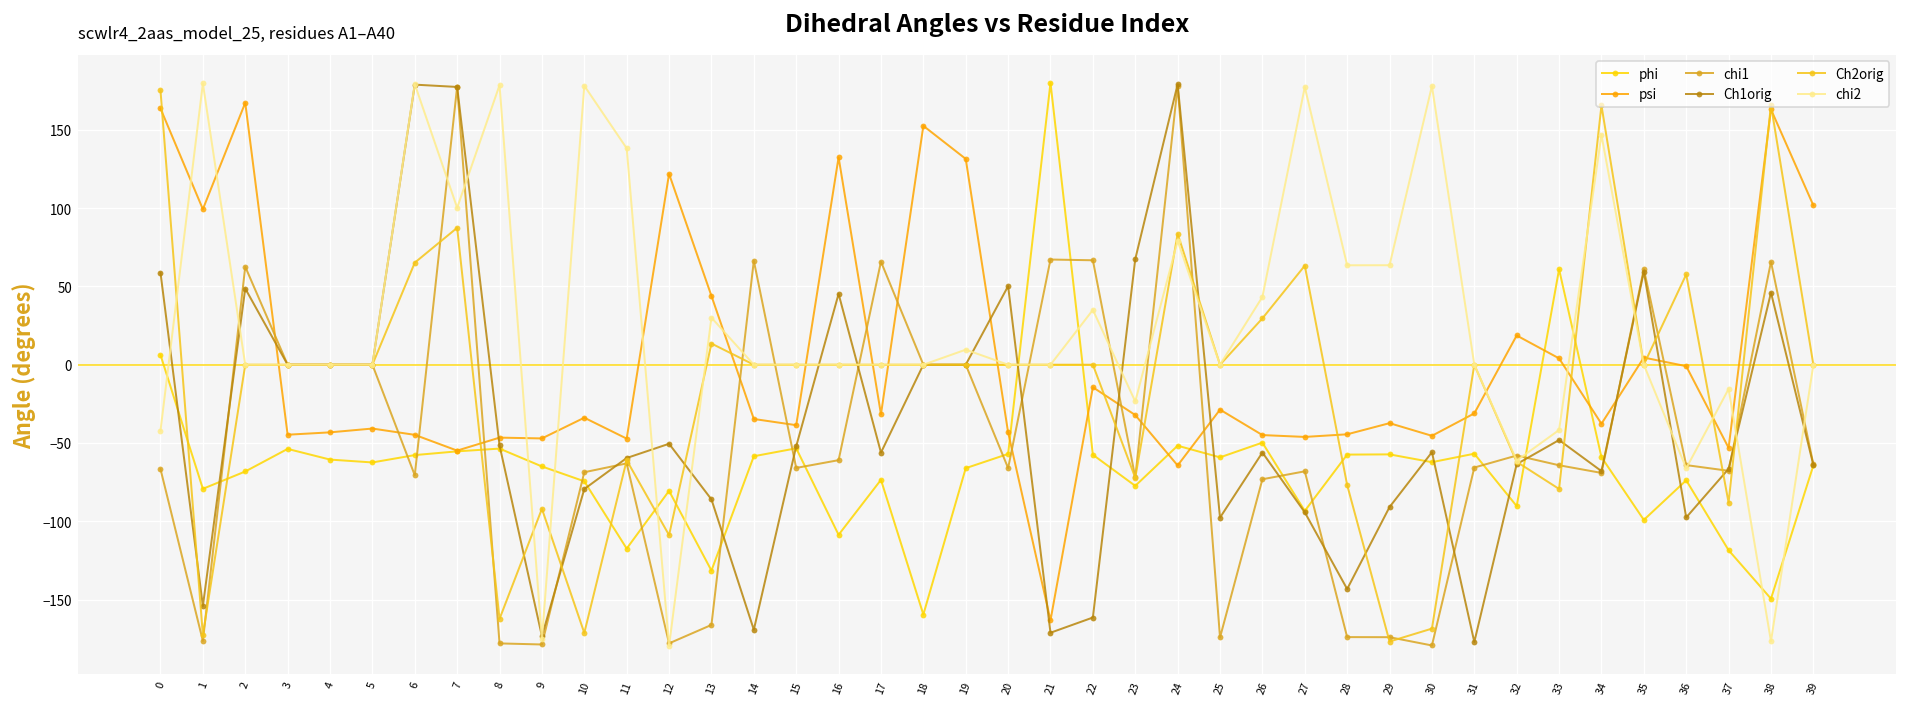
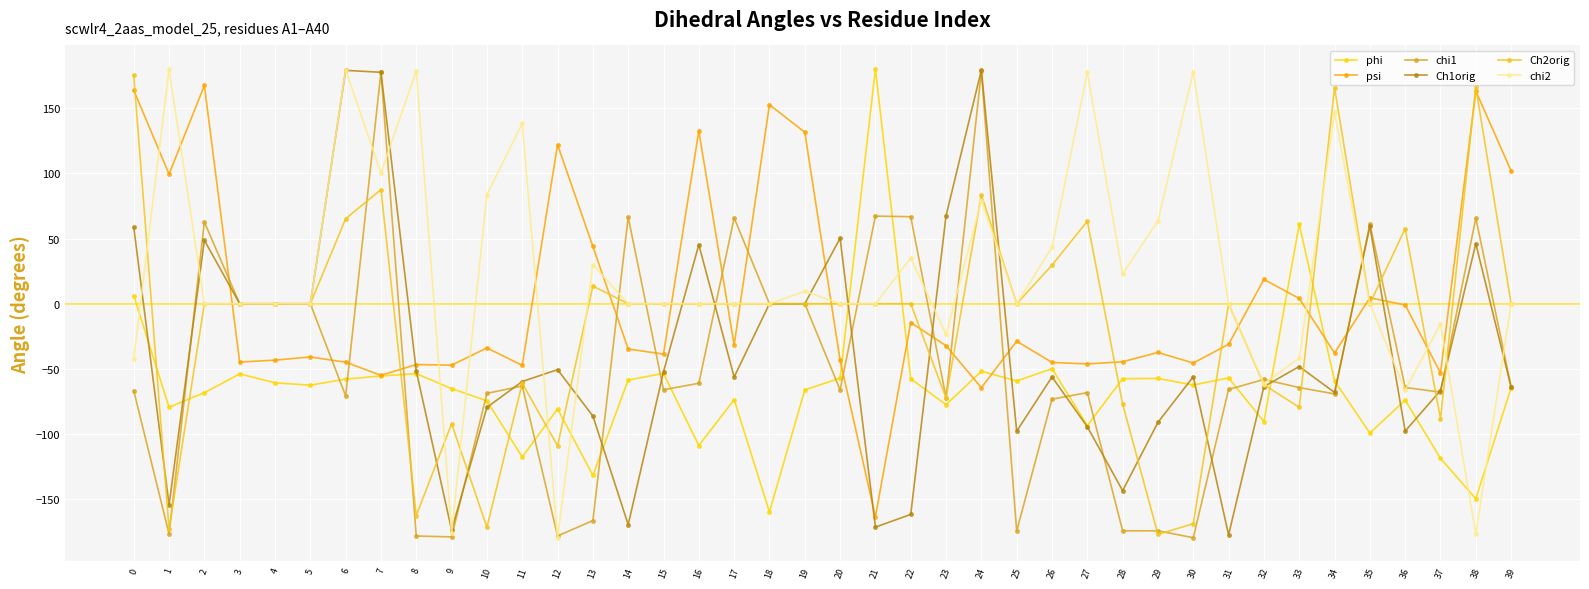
chi2, 10: 178 -> 84
chi2, 28: 64 -> 23
